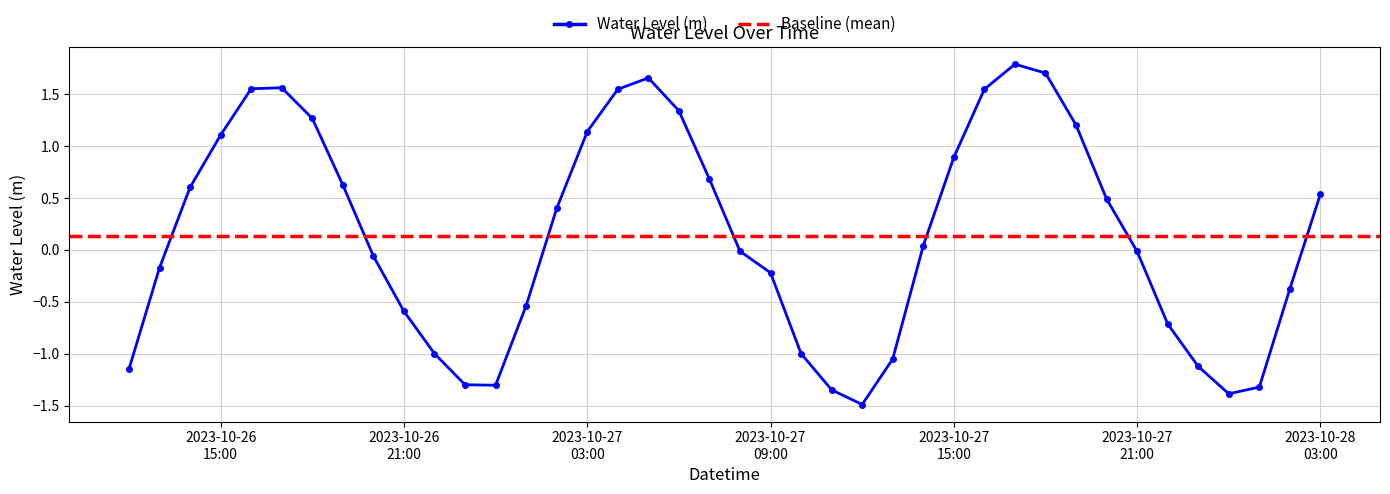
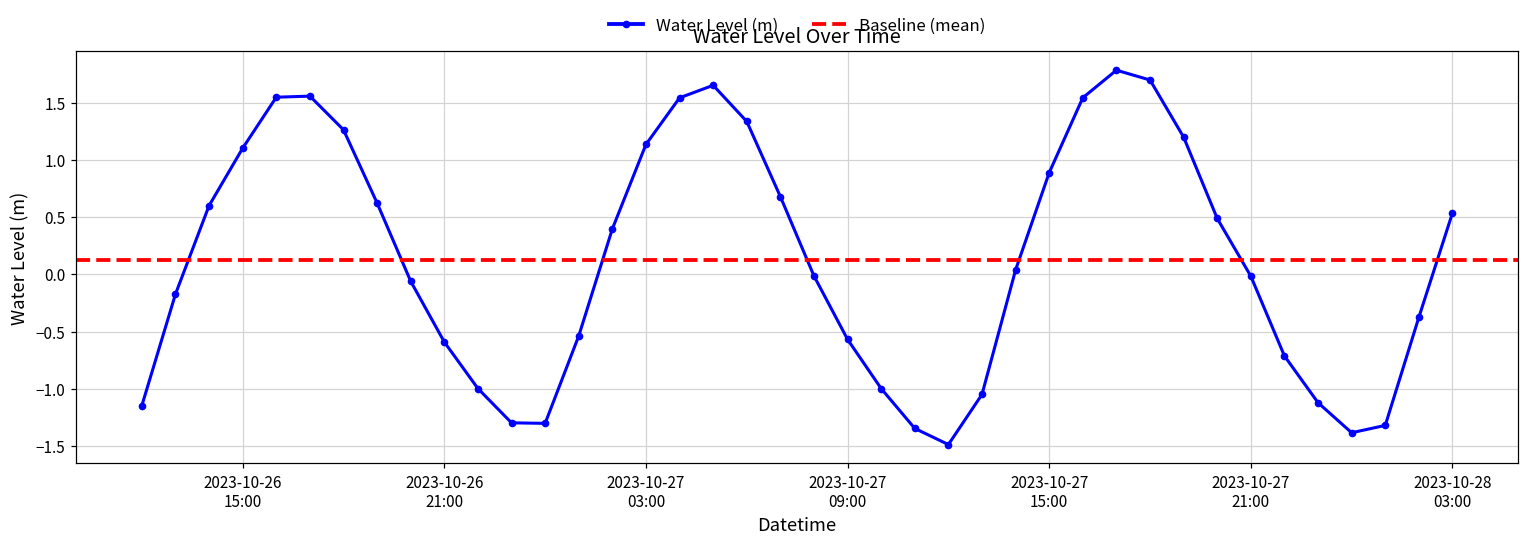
2023-10-27 09:00: -0.22 -> -0.57
